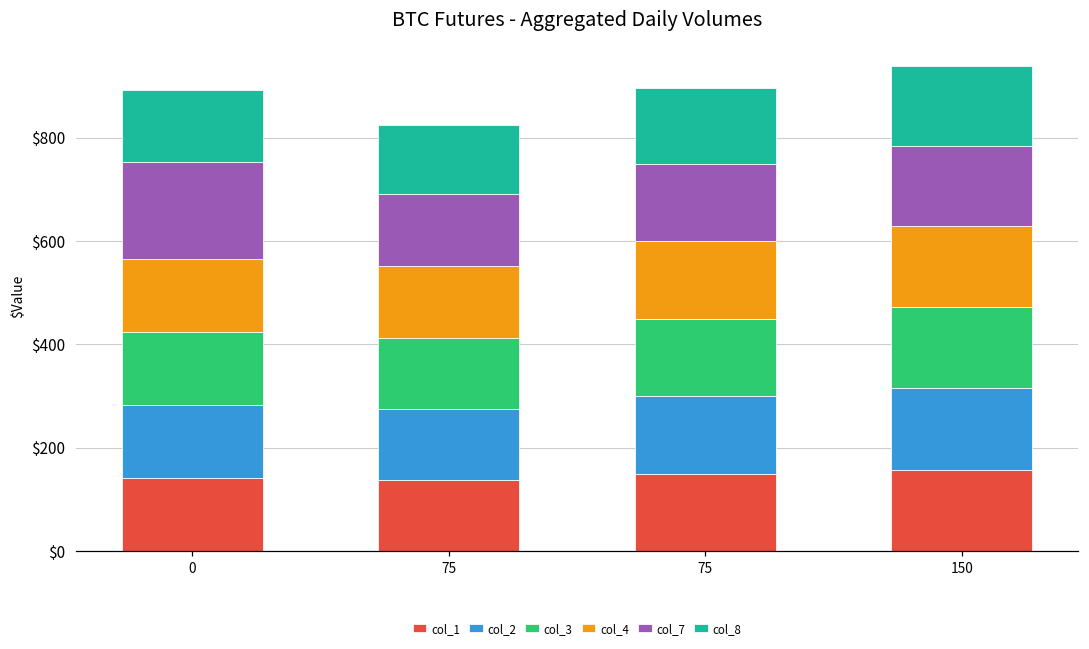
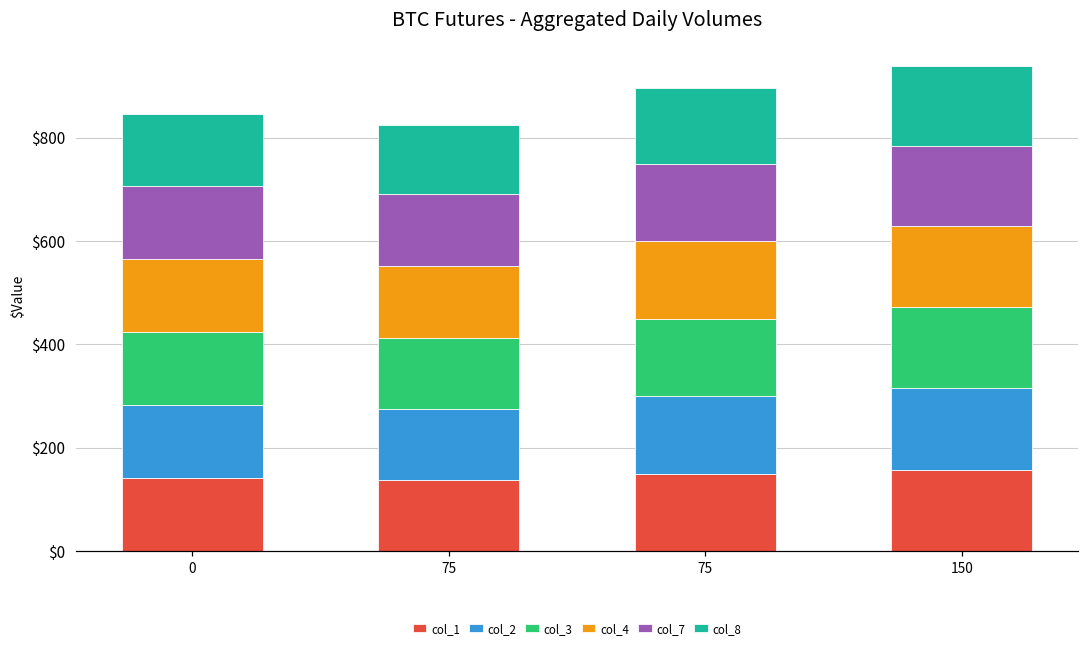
col_7, 0: $190 -> $140
